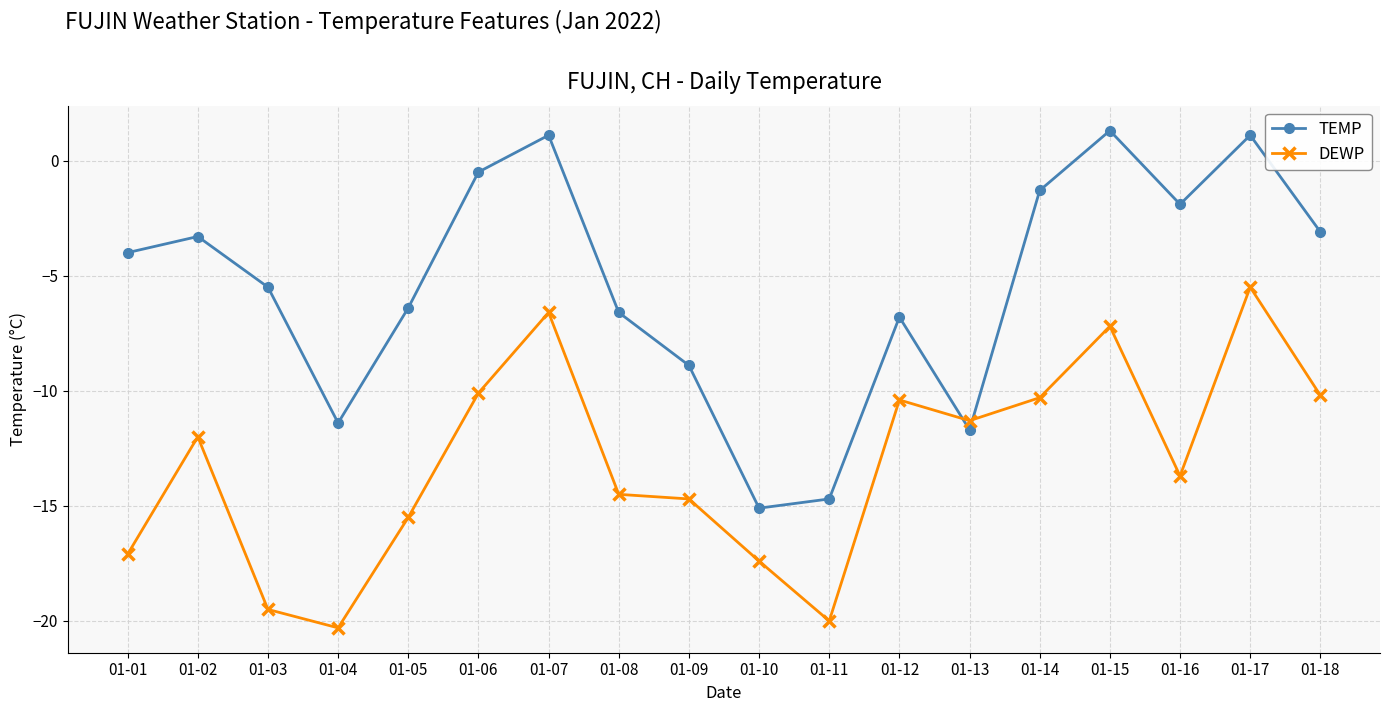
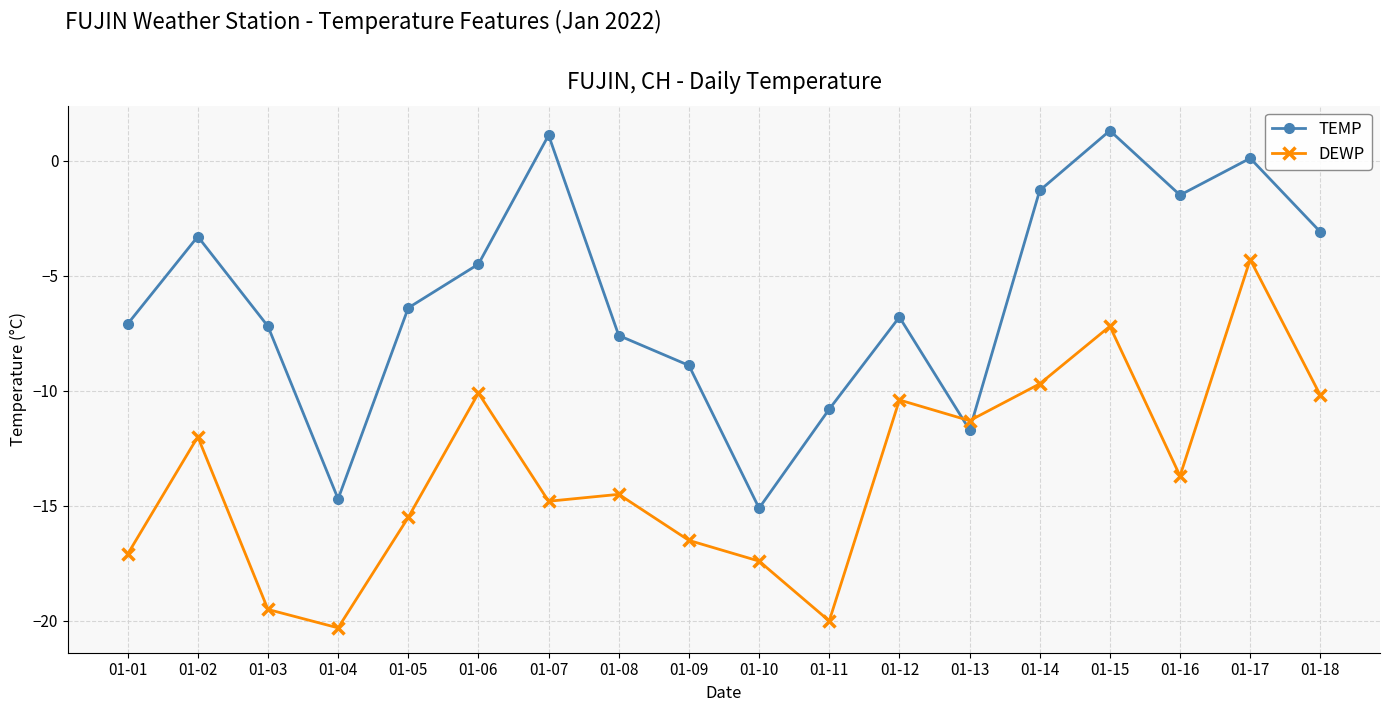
TEMP, 01-01: -4.0 -> -7.1
TEMP, 01-03: -5.5 -> -7.2
TEMP, 01-04: -11.4 -> -14.7
TEMP, 01-06: -0.5 -> -4.5
DEWP, 01-07: -6.6 -> -14.8
TEMP, 01-08: -6.6 -> -7.6
DEWP, 01-09: -14.7 -> -16.5
TEMP, 01-11: -14.7 -> -10.8
DEWP, 01-14: -10.3 -> -9.7
TEMP, 01-16: -1.9 -> -1.5
TEMP, 01-17: 1.1 -> 0.1
DEWP, 01-17: -5.5 -> -4.3
